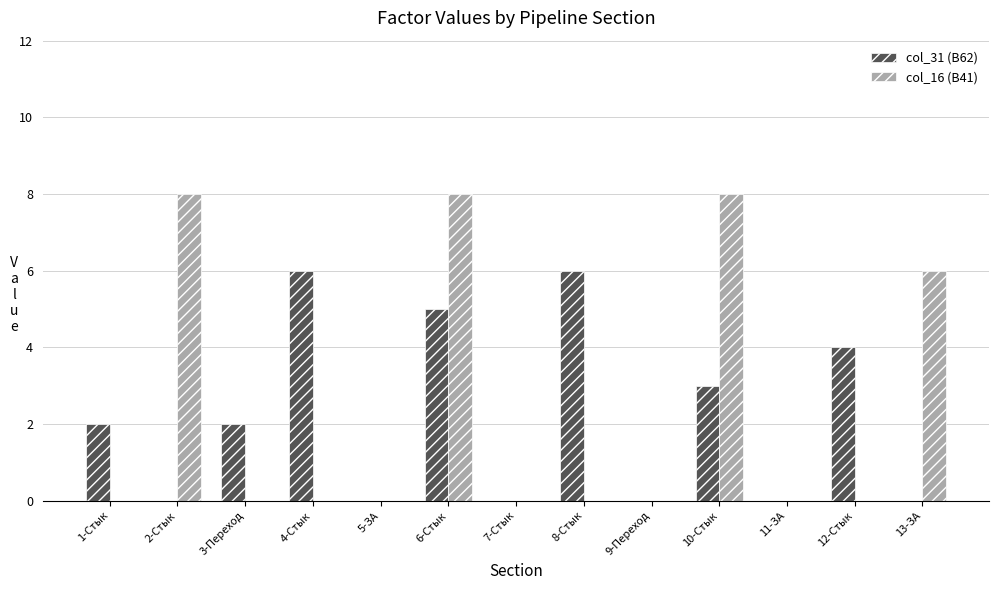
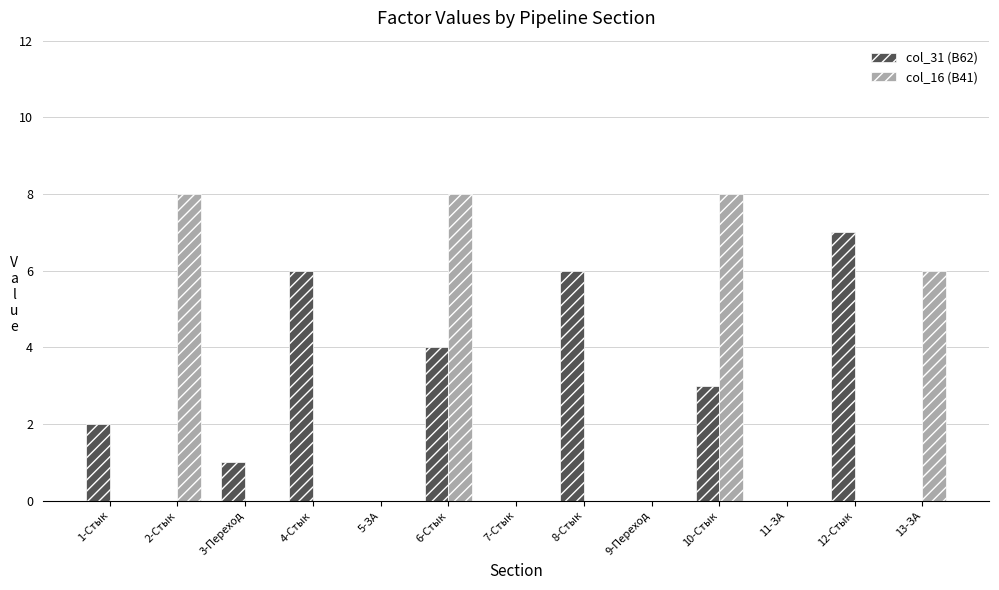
col_31 (B62), 3-Переход: 2 -> 1
col_31 (B62), 6-Стык: 5 -> 4
col_31 (B62), 12-Стык: 4 -> 7
